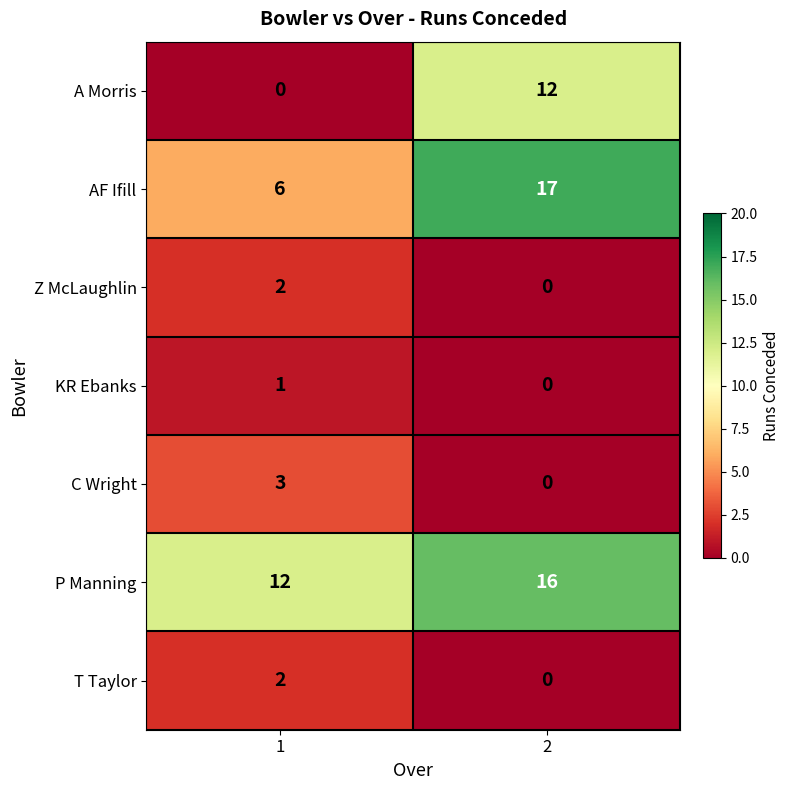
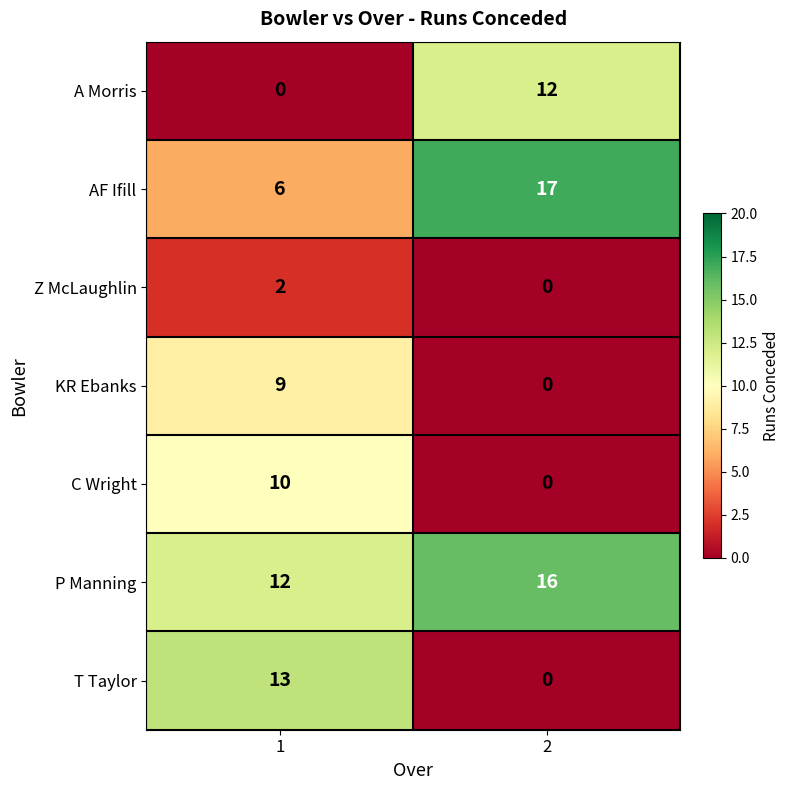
KR Ebanks, 1: 1 -> 9
C Wright, 1: 3 -> 10
T Taylor, 1: 2 -> 13
